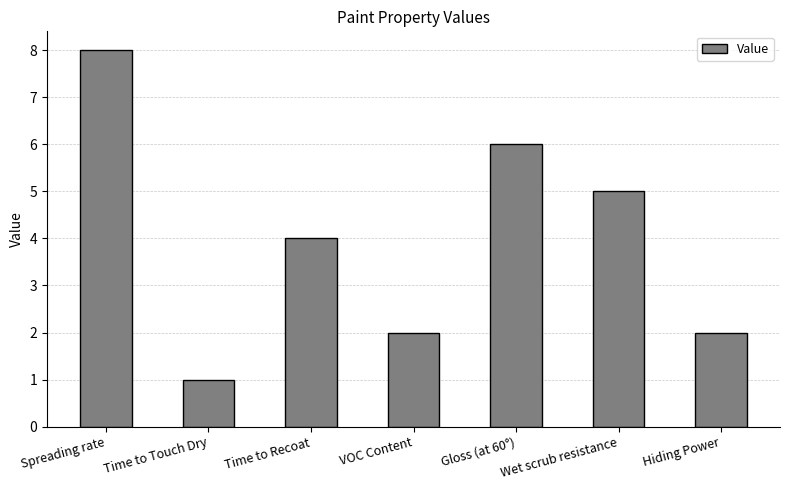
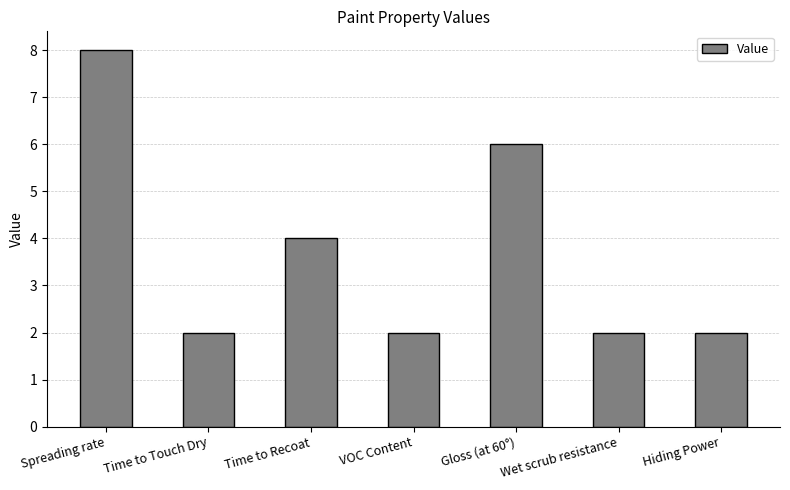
Time to Touch Dry: 1 -> 2
Wet scrub resistance: 5 -> 2
